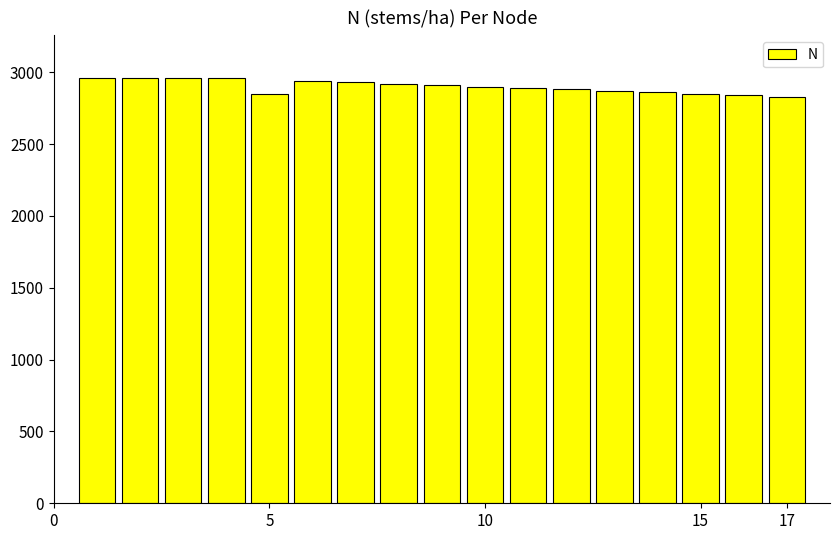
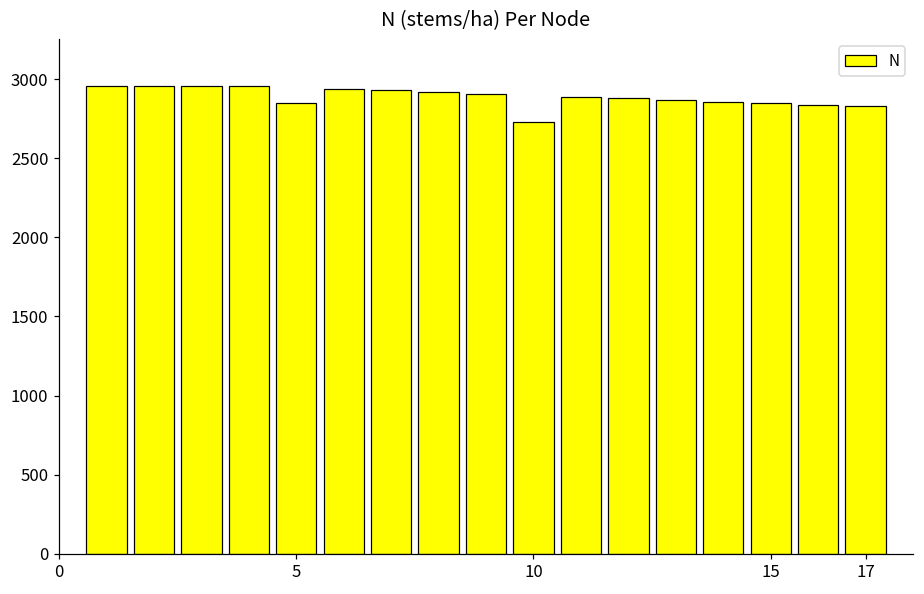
10: 2900 -> 2730
